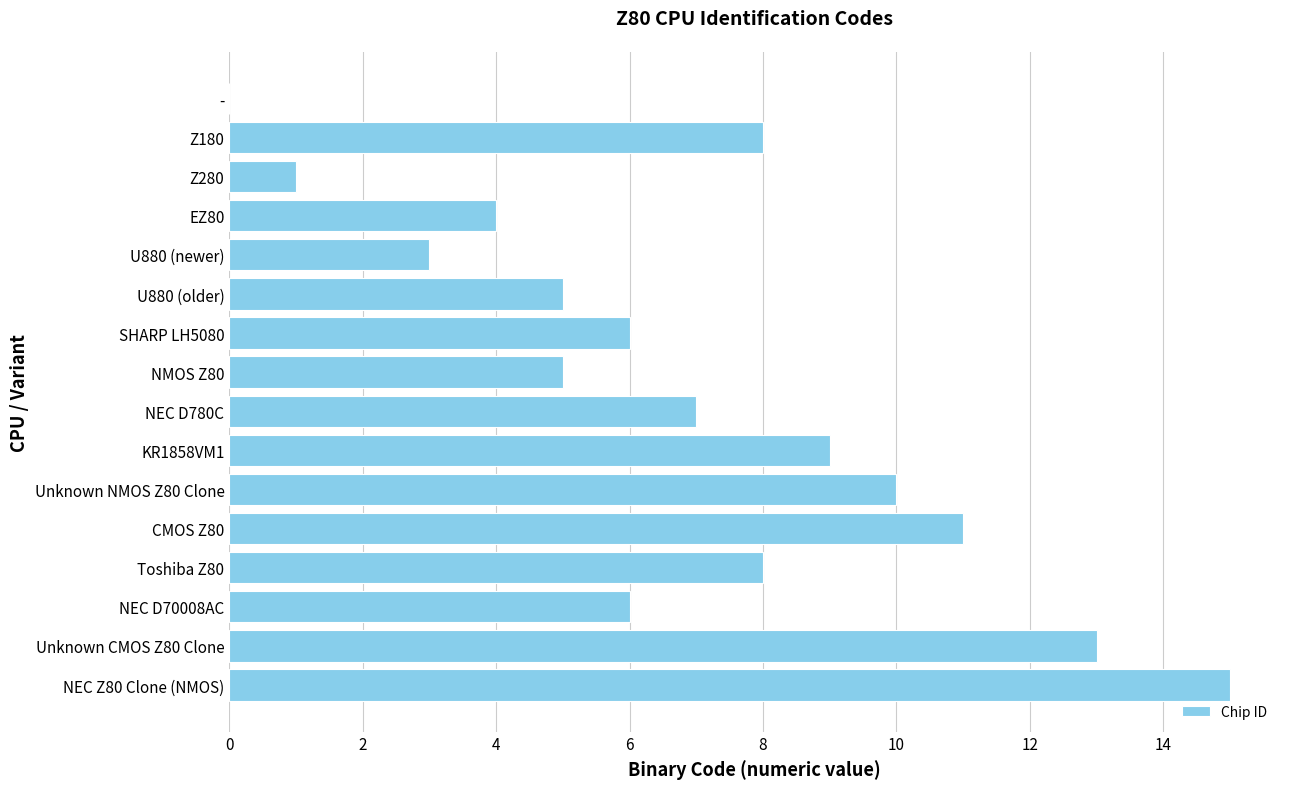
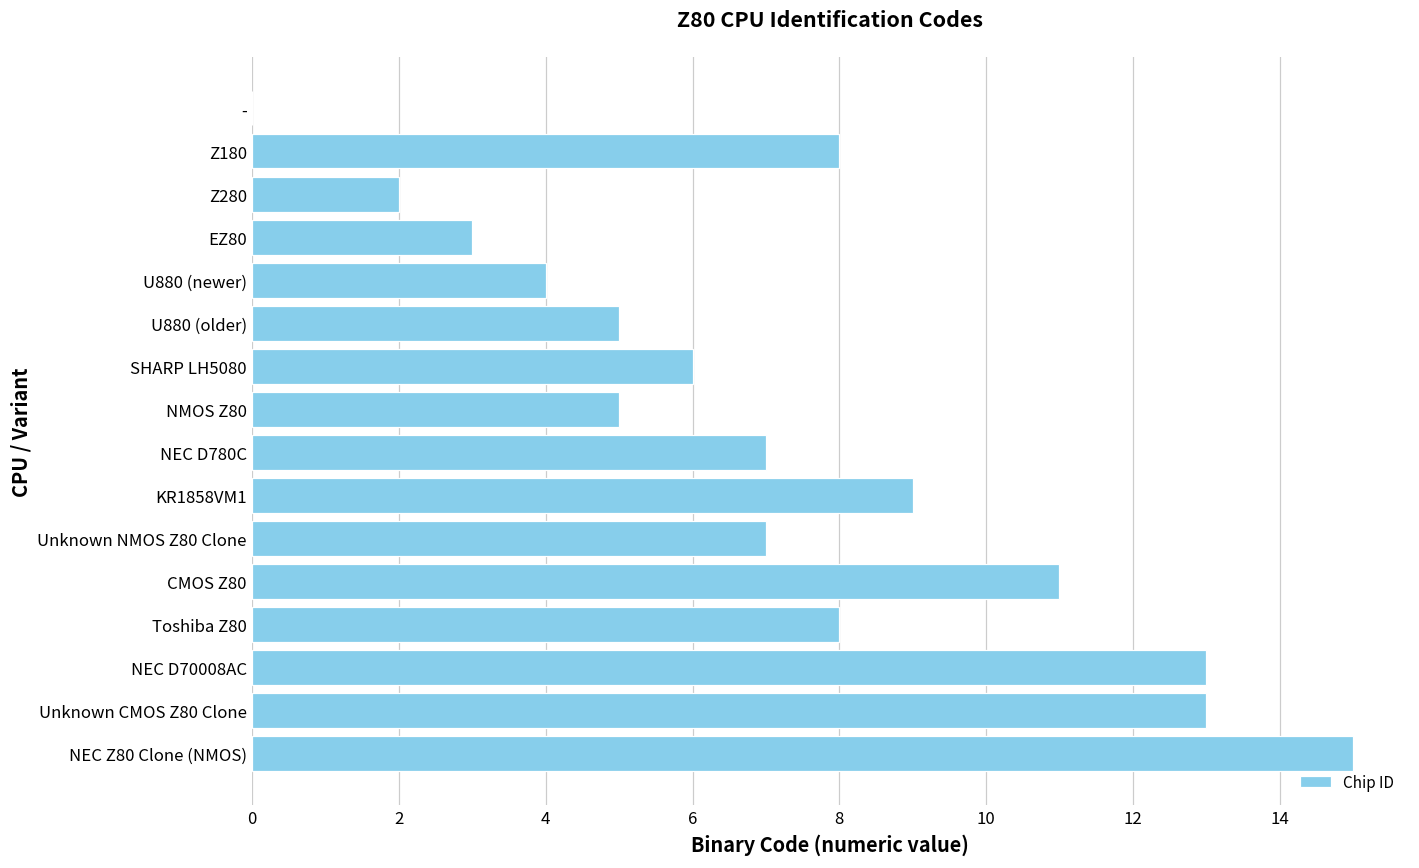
Z280: 1 -> 2
EZ80: 4 -> 3
U880 (newer): 3 -> 4
Unknown NMOS Z80 Clone: 10 -> 7
NEC D70008AC: 6 -> 13
